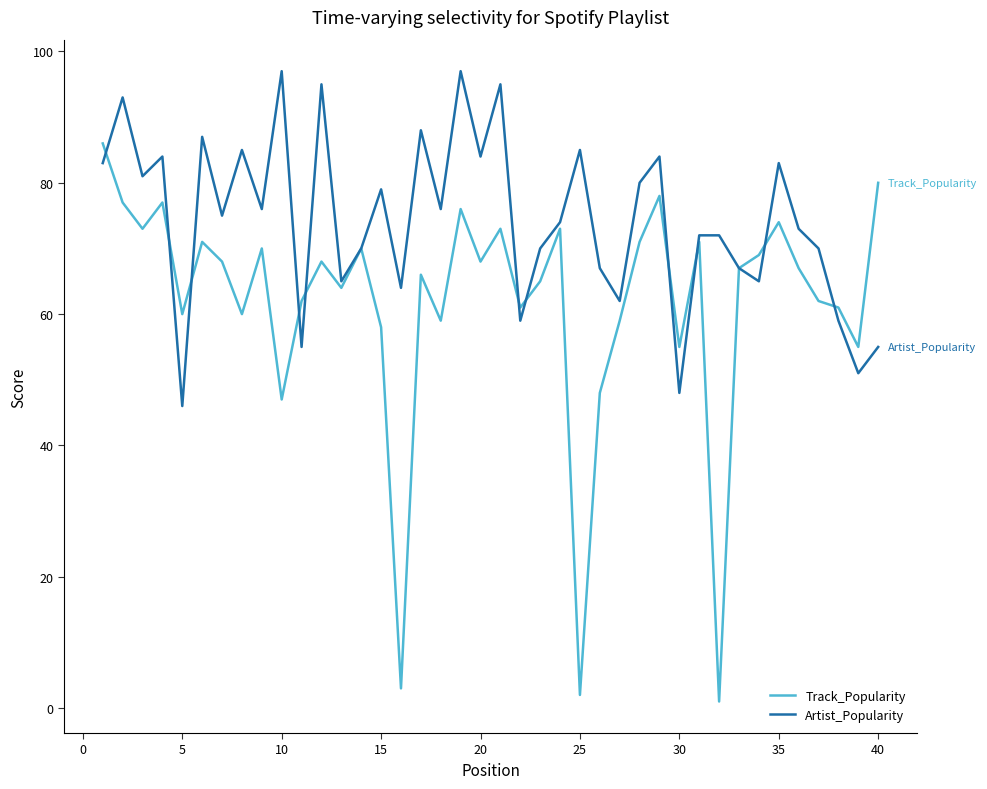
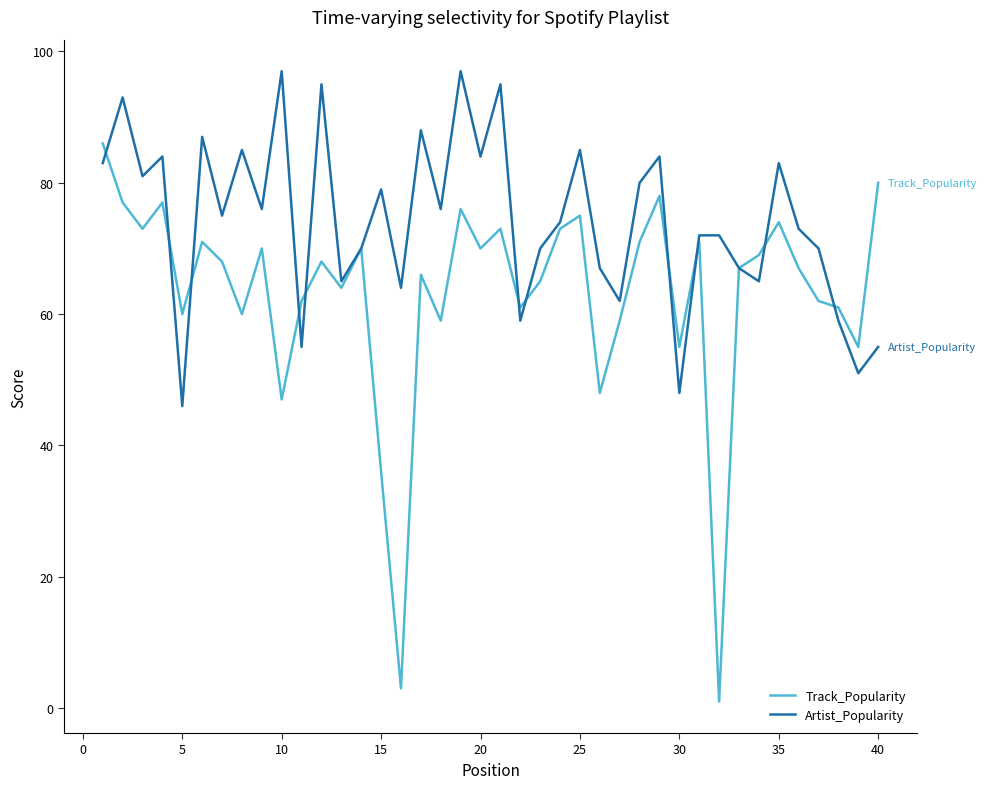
Track_Popularity, 15: 58 -> 36
Track_Popularity, 20: 68 -> 70
Track_Popularity, 25: 2 -> 75
